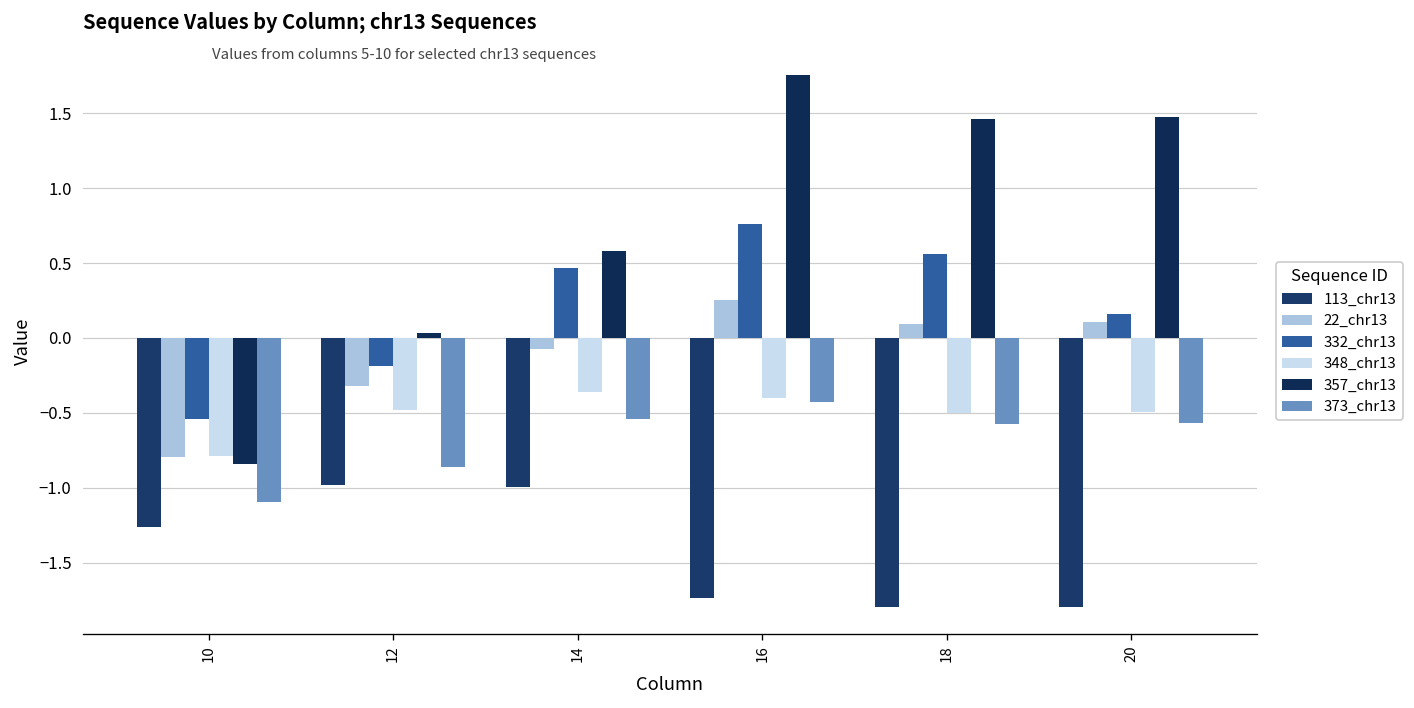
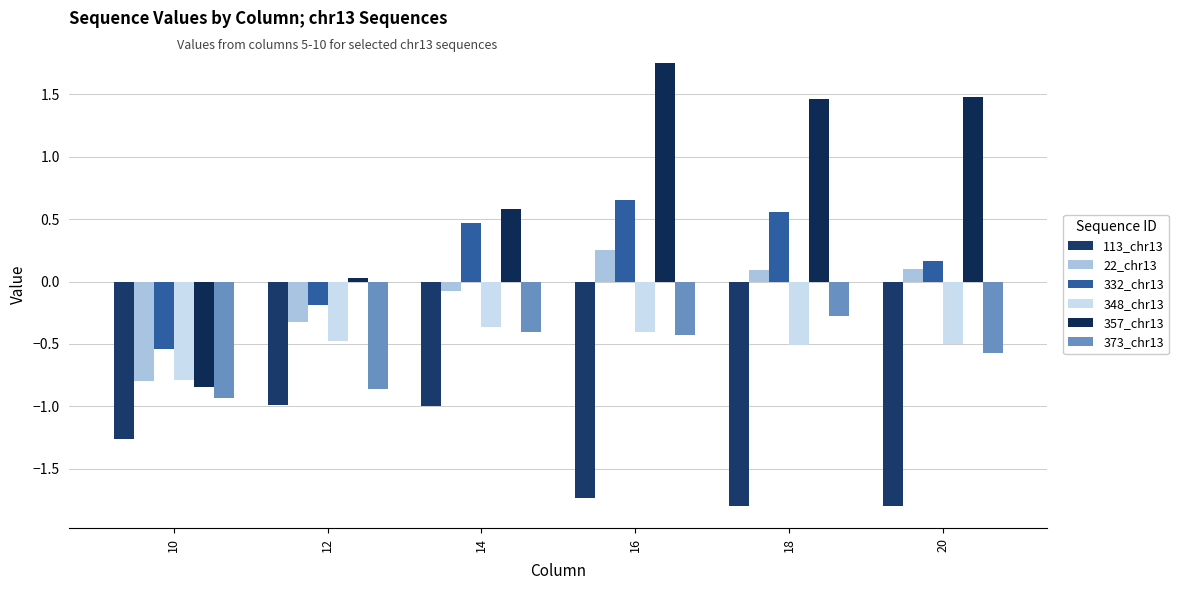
373_chr13, 10: -1.09 -> -0.93
373_chr13, 14: -0.54 -> -0.41
332_chr13, 16: 0.76 -> 0.65
373_chr13, 18: -0.58 -> -0.27
